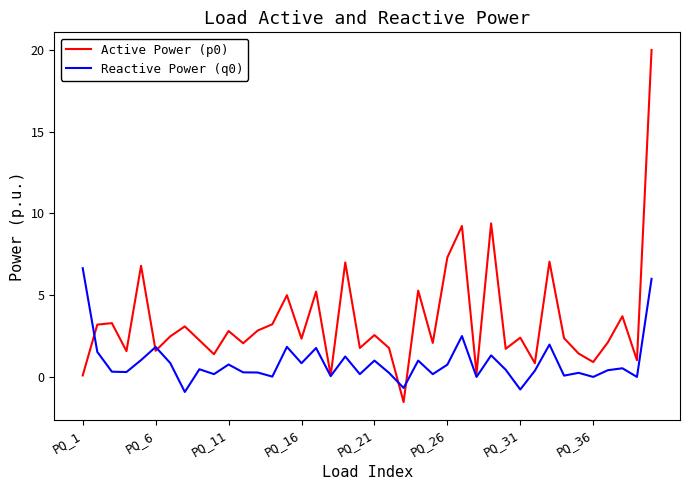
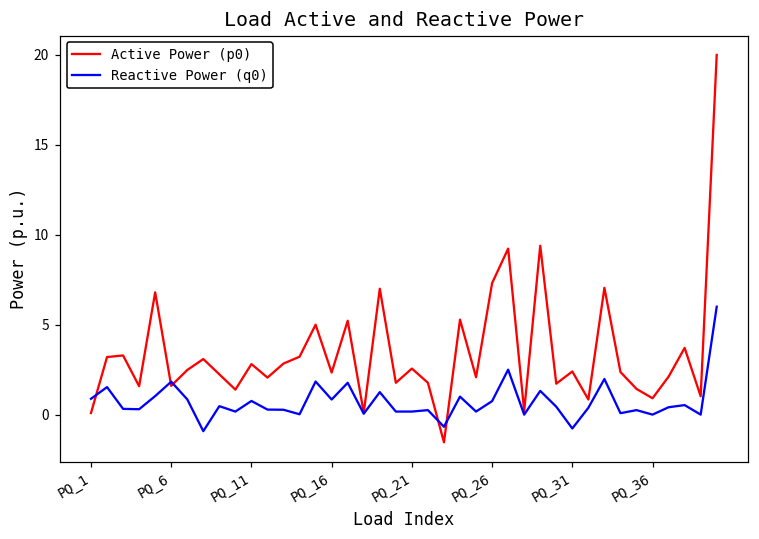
Reactive Power (q0), PQ_1: 6.7 -> 0.9
Reactive Power (q0), PQ_21: 1.0 -> 0.2
